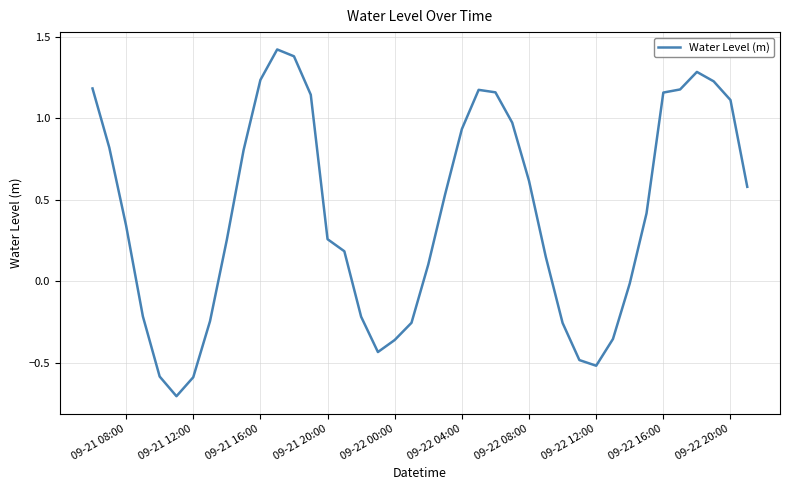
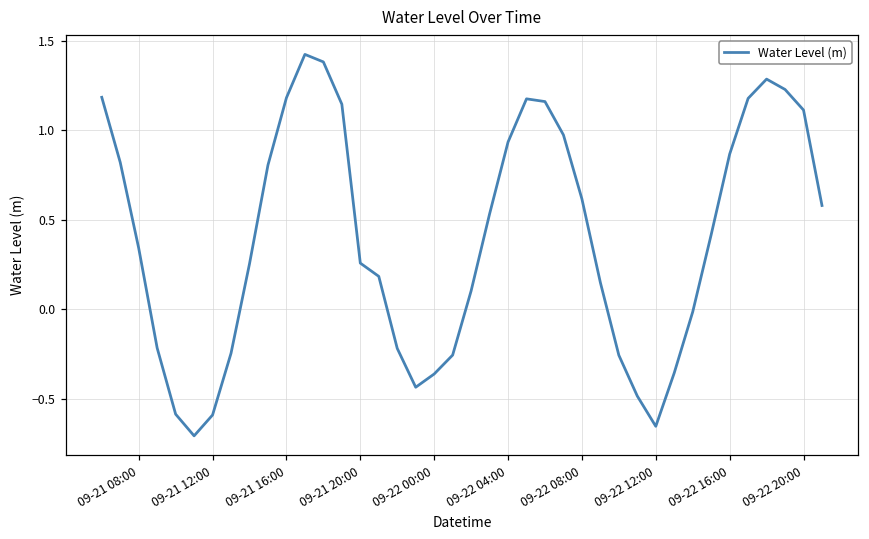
09-21 16:00: 1.24 -> 1.18
09-22 12:00: -0.52 -> -0.65
09-22 16:00: 1.16 -> 0.87
